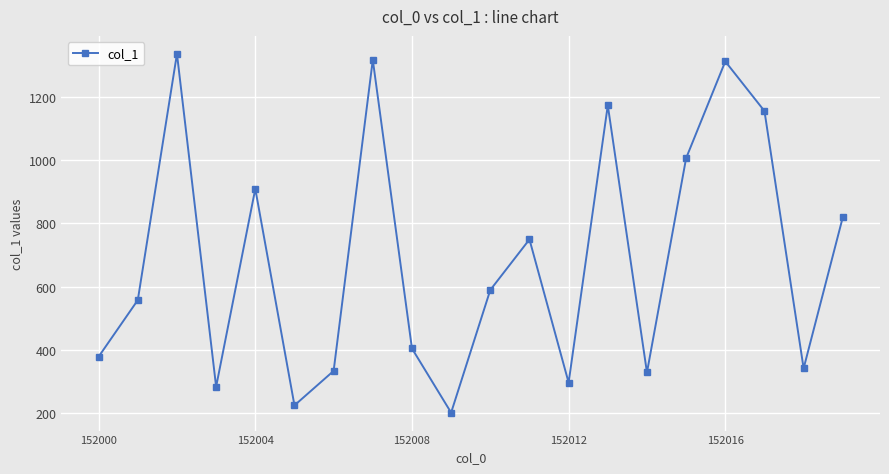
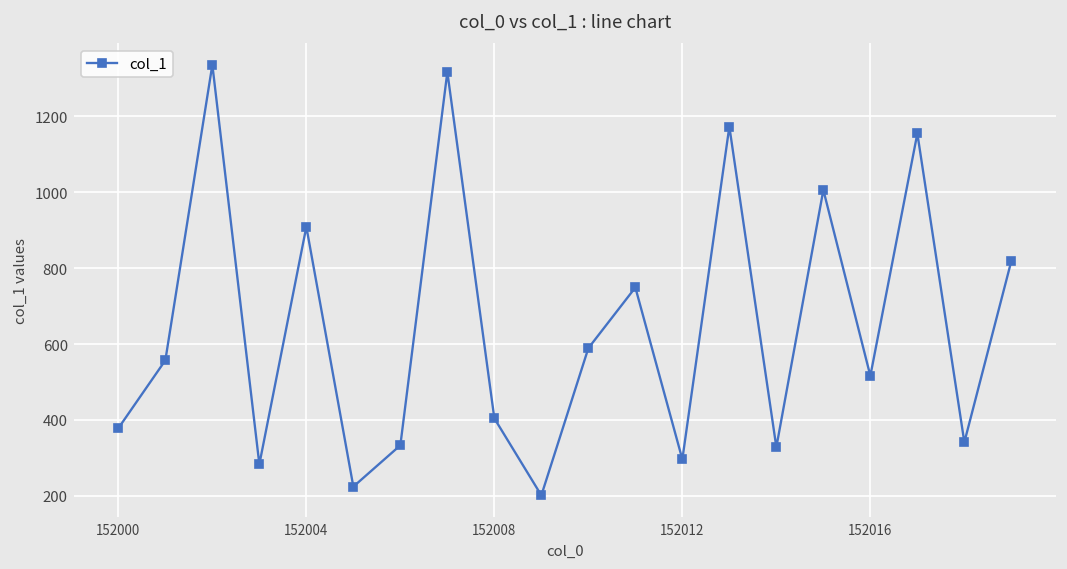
152016: 1310 -> 520
